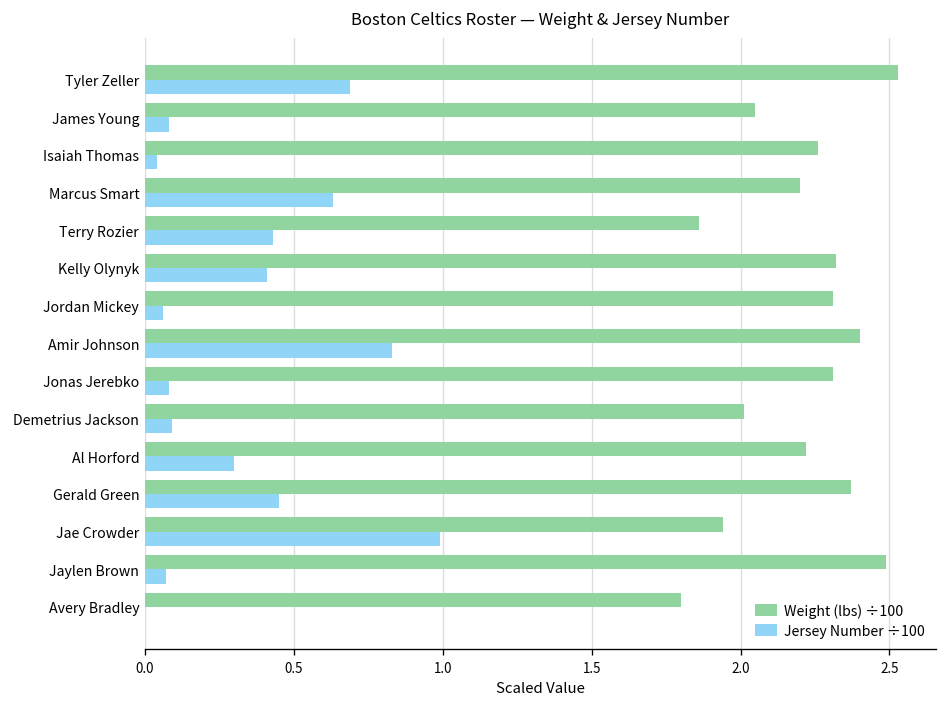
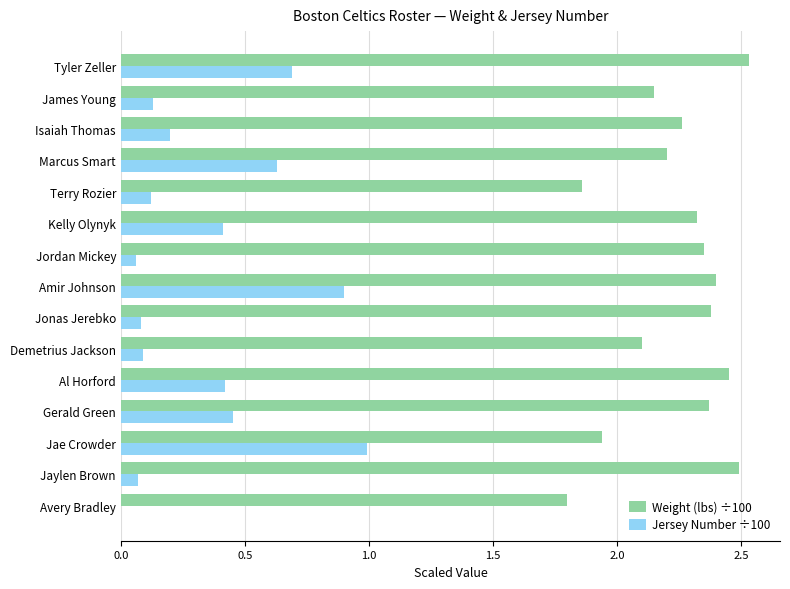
Weight (lbs) ÷100, James Young: 2.05 -> 2.15
Jersey Number ÷100, James Young: 0.08 -> 0.13
Jersey Number ÷100, Isaiah Thomas: 0.04 -> 0.20
Jersey Number ÷100, Terry Rozier: 0.43 -> 0.12
Weight (lbs) ÷100, Jordan Mickey: 2.31 -> 2.35
Jersey Number ÷100, Amir Johnson: 0.83 -> 0.90
Weight (lbs) ÷100, Jonas Jerebko: 2.31 -> 2.38
Weight (lbs) ÷100, Demetrius Jackson: 2.01 -> 2.10
Weight (lbs) ÷100, Al Horford: 2.22 -> 2.45
Jersey Number ÷100, Al Horford: 0.30 -> 0.42
